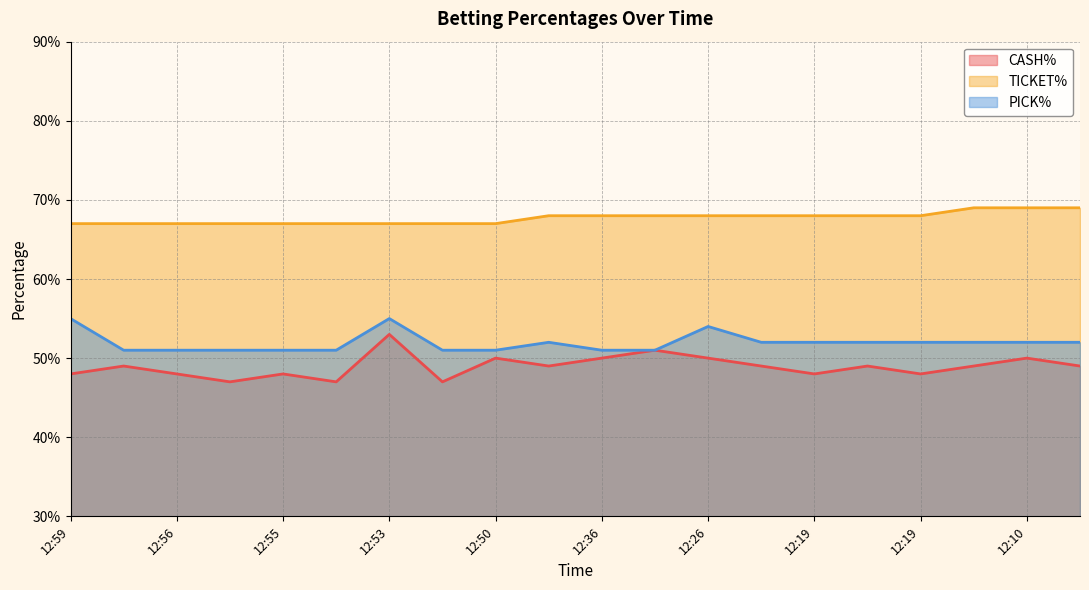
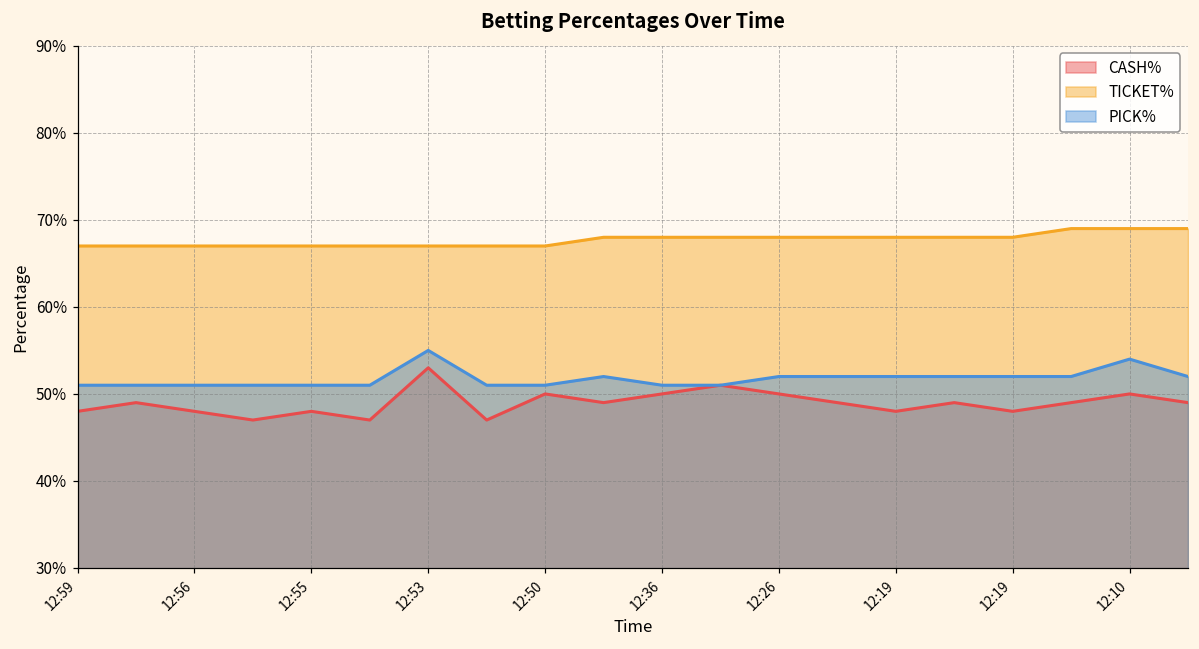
PICK%, 12:59: 55% -> 51%
PICK%, 12:26: 54% -> 52%
PICK%, 12:10: 52% -> 54%
